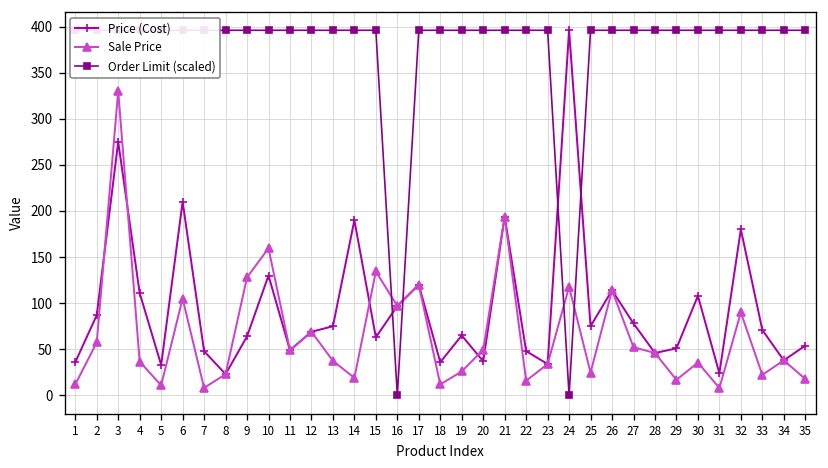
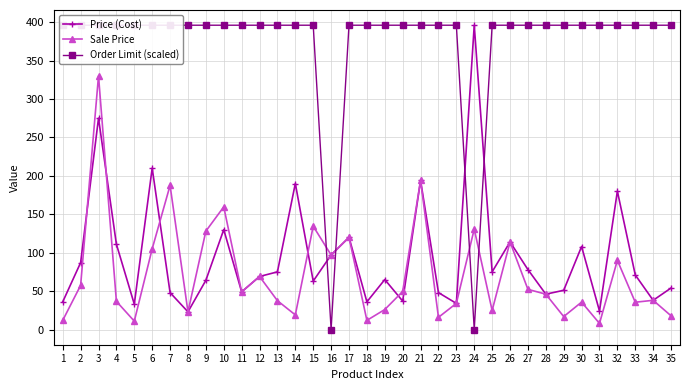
Sale Price, 7: 10 -> 190
Sale Price, 24: 120 -> 130
Sale Price, 33: 20 -> 40
